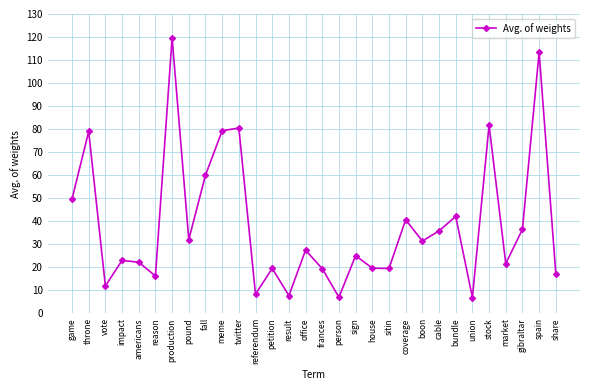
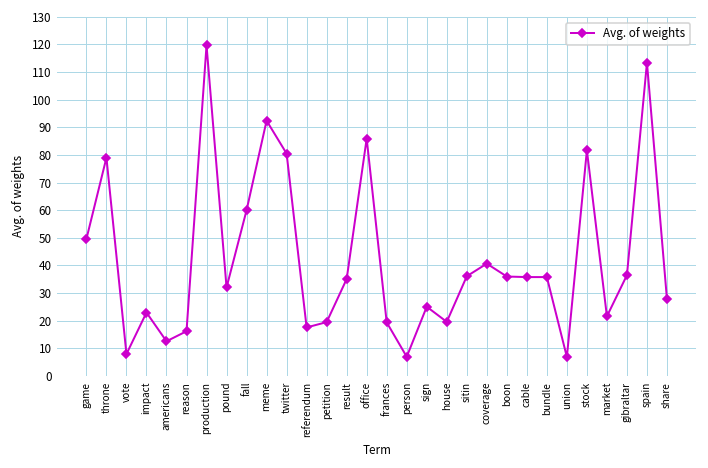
vote: 12 -> 8
americans: 22 -> 13
meme: 79 -> 92
referendum: 8 -> 18
result: 8 -> 35
office: 27 -> 86
sitin: 20 -> 36
boon: 31 -> 36
bundle: 42 -> 36
share: 17 -> 28
